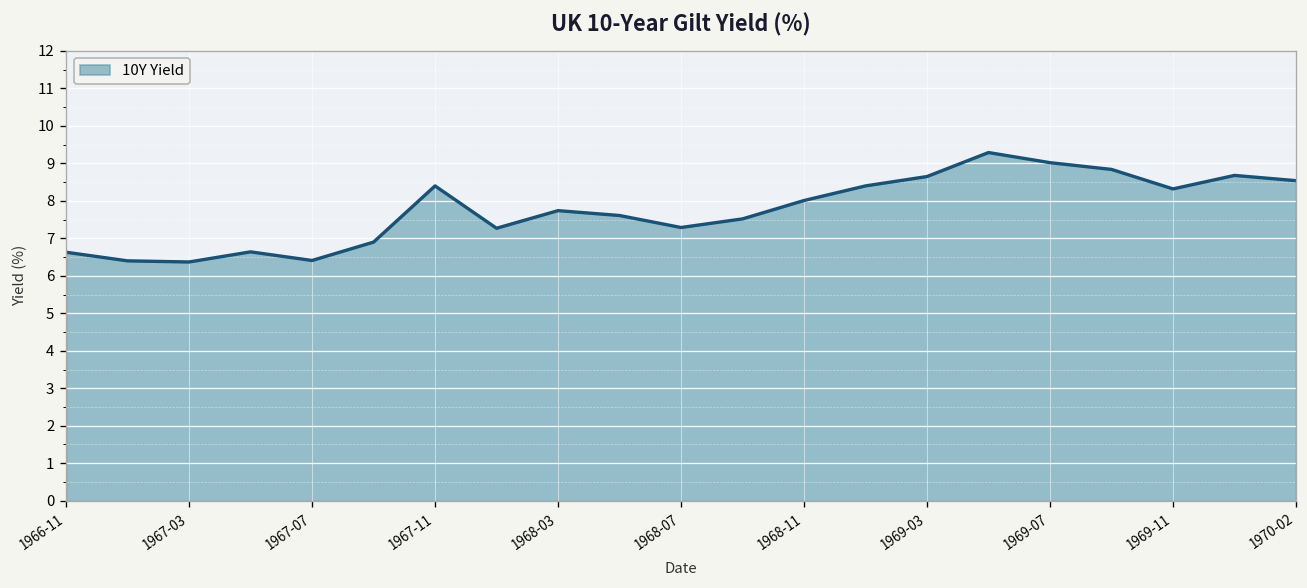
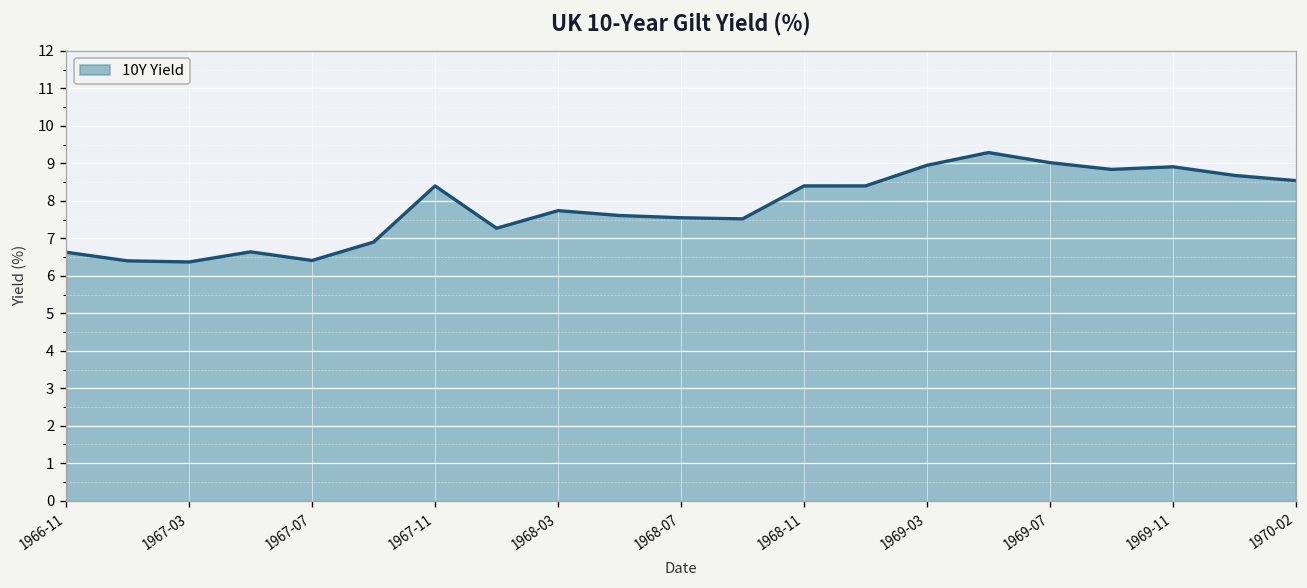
1968-07: 7.3 -> 7.6
1968-11: 8.0 -> 8.4
1969-03: 8.7 -> 9.0
1969-11: 8.3 -> 8.9
